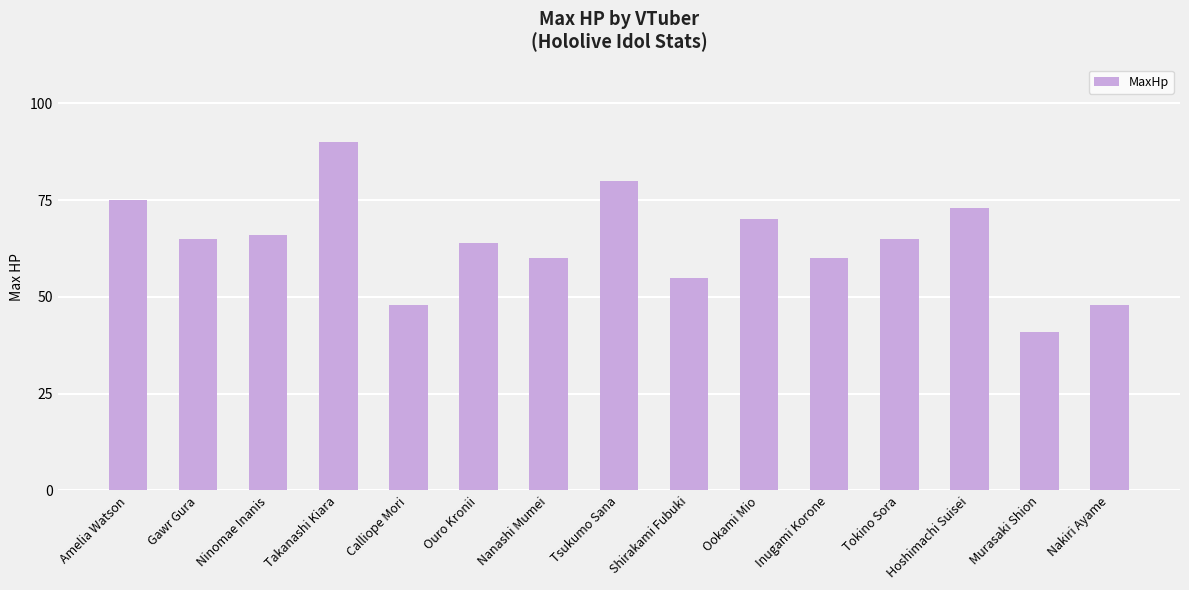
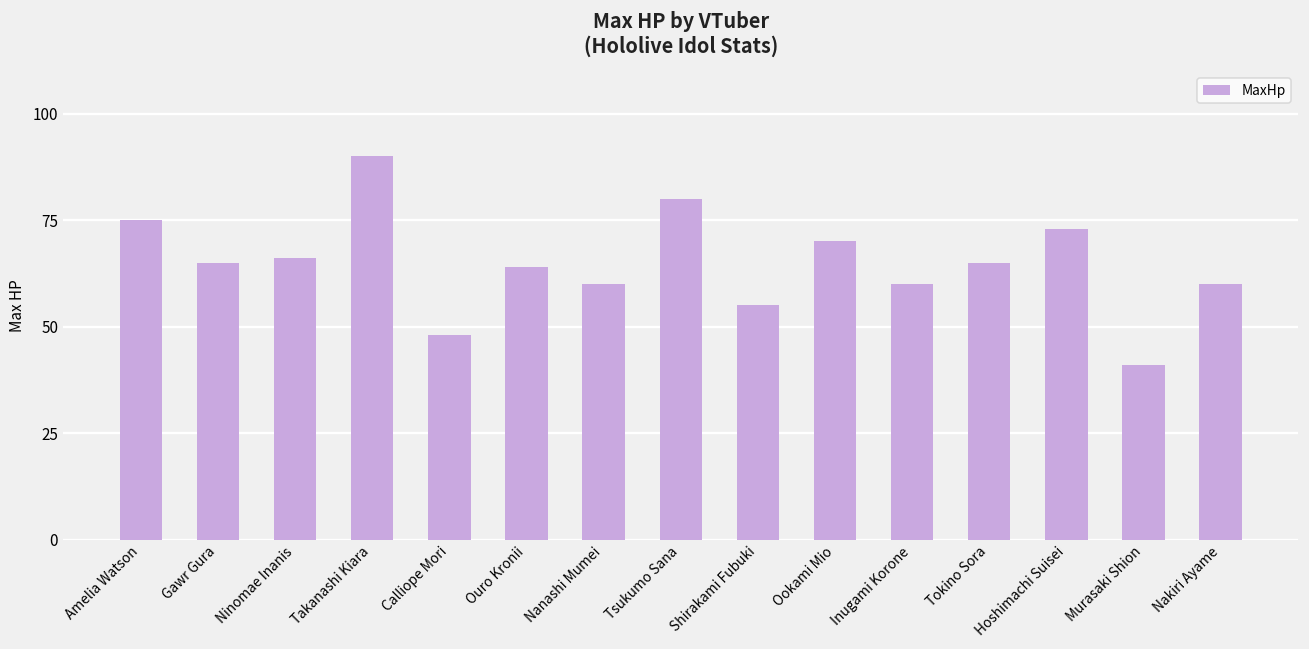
Nakiri Ayame: 48 -> 60
